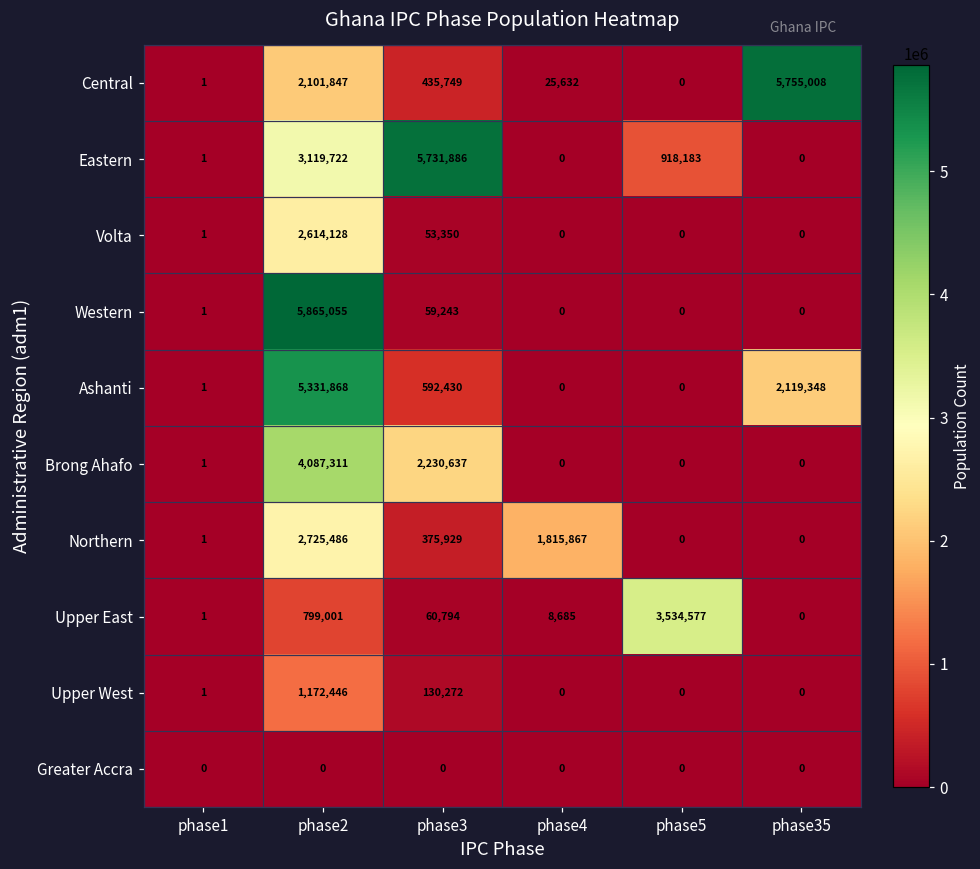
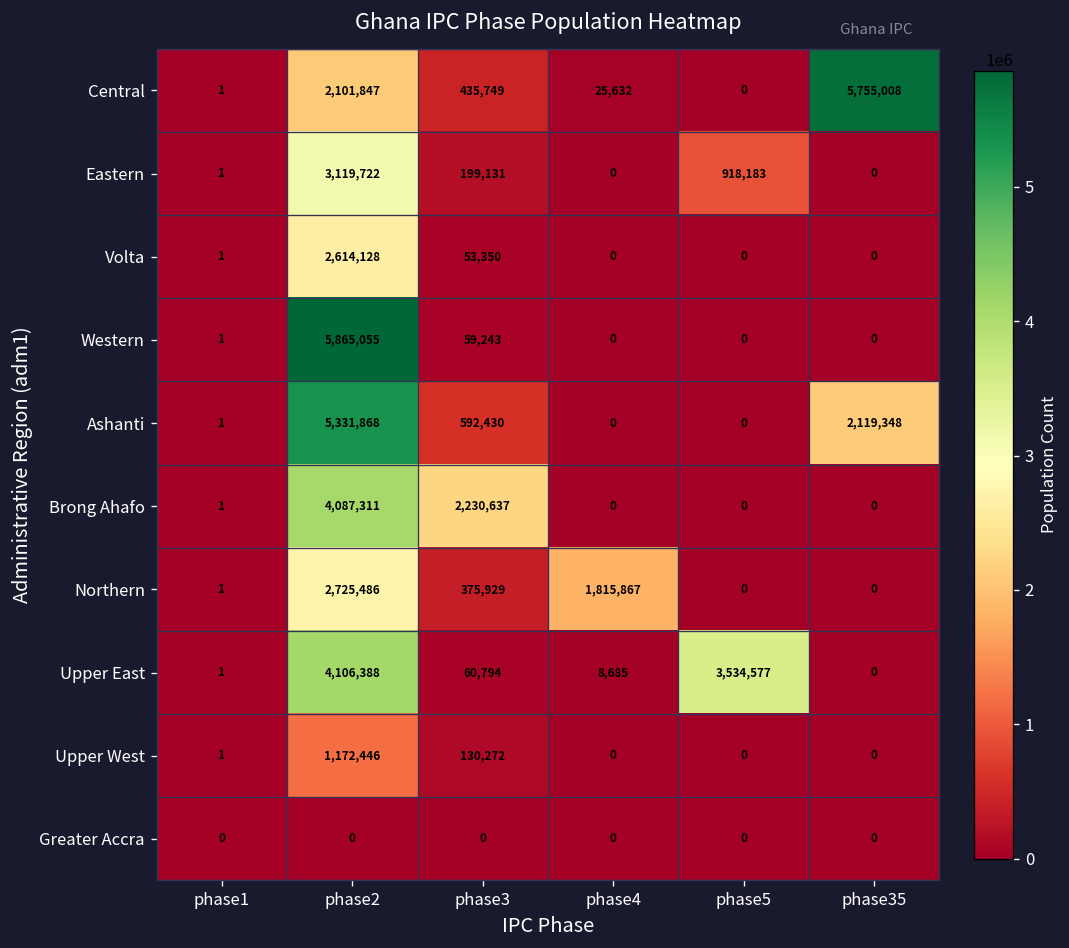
Eastern, phase3: 5,731,886 -> 199,131
Upper East, phase2: 799,001 -> 4,106,388
